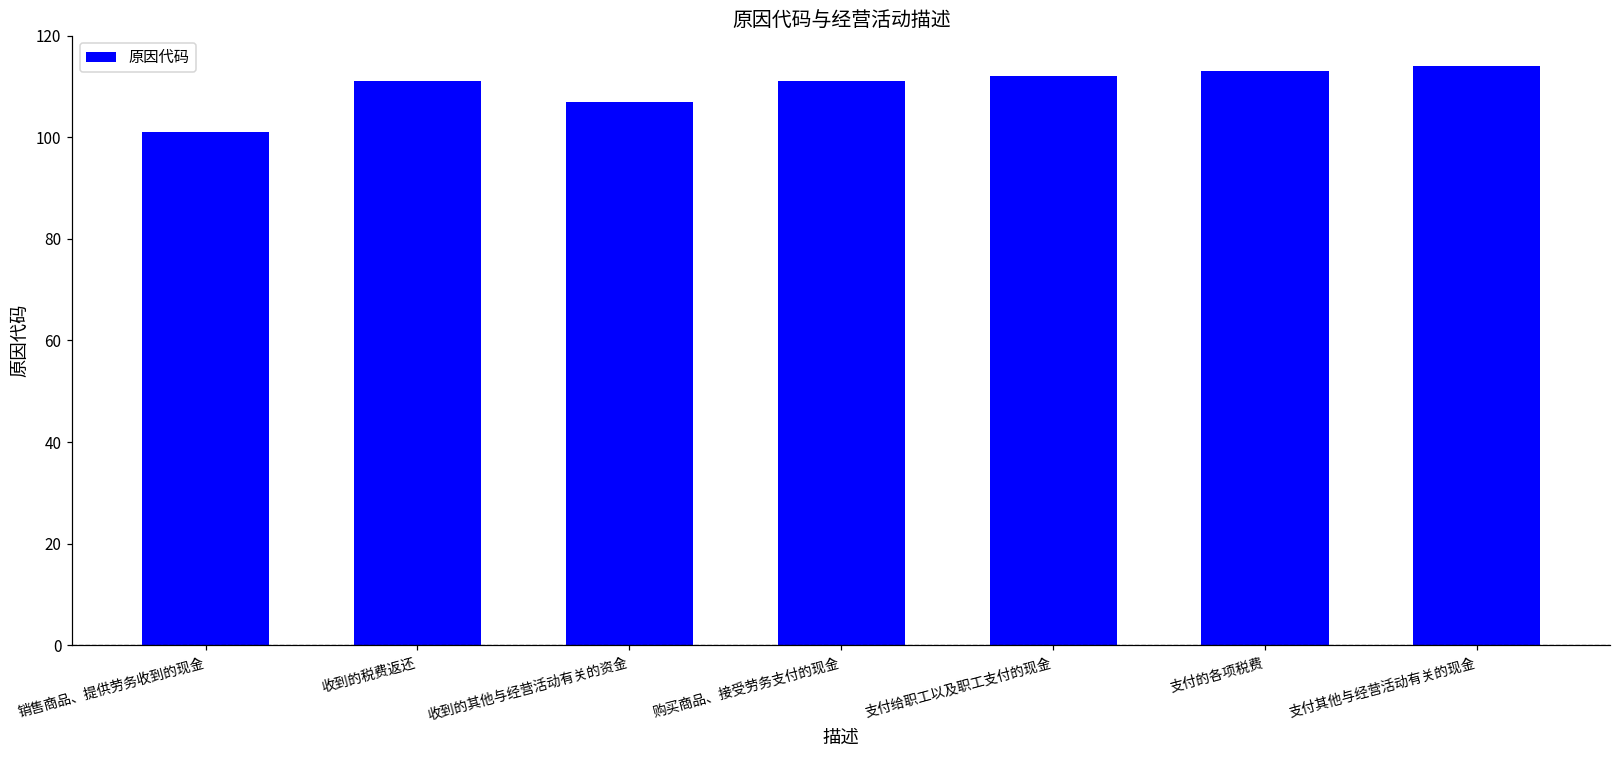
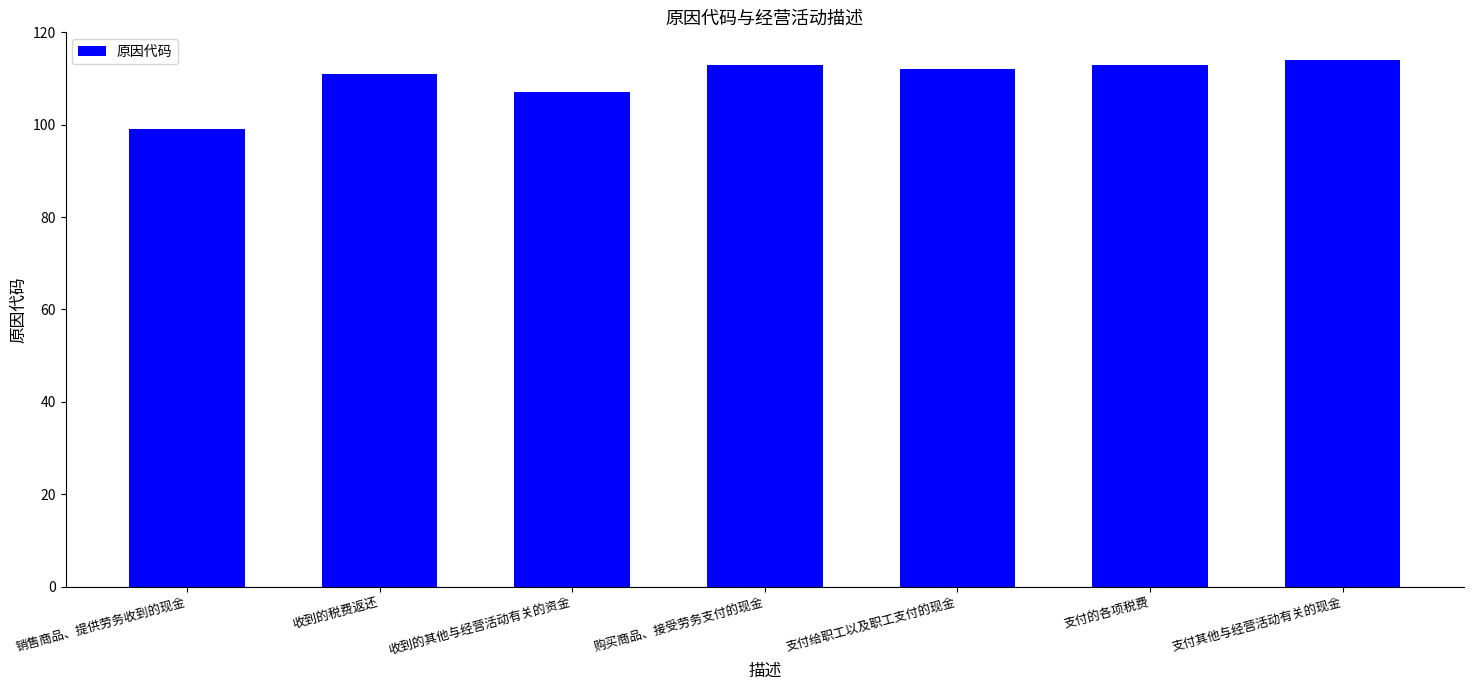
销售商品、提供劳务收到的现金: 101 -> 99
购买商品、接受劳务支付的现金: 111 -> 113
